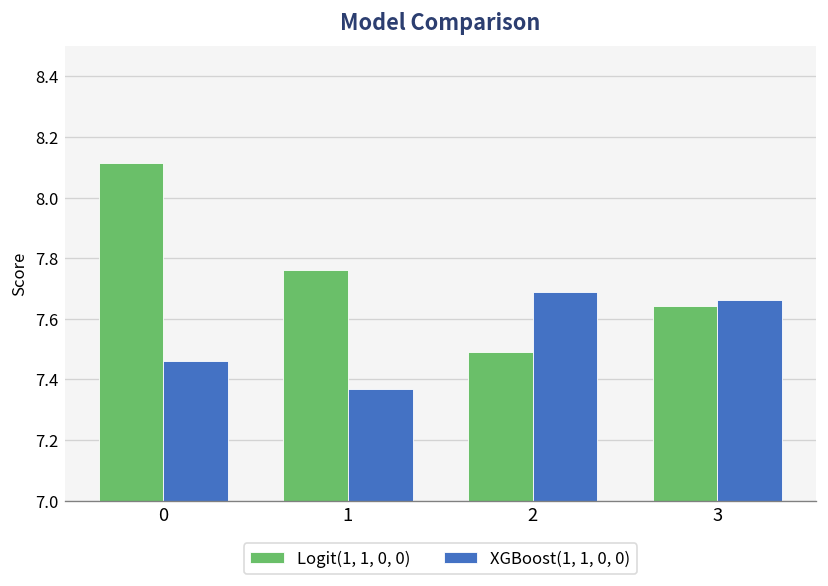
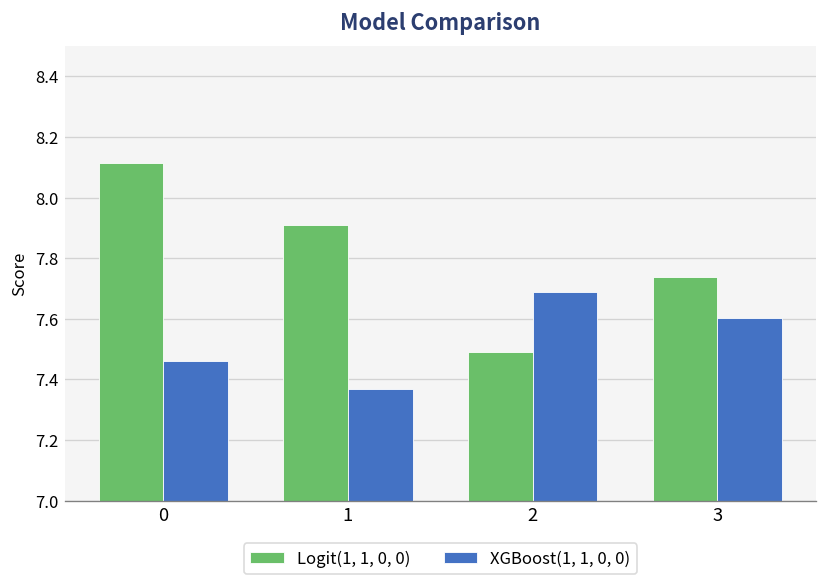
Logit(1, 1, 0, 0), 1: 7.76 -> 7.91
Logit(1, 1, 0, 0), 3: 7.64 -> 7.74
XGBoost(1, 1, 0, 0), 3: 7.66 -> 7.60
